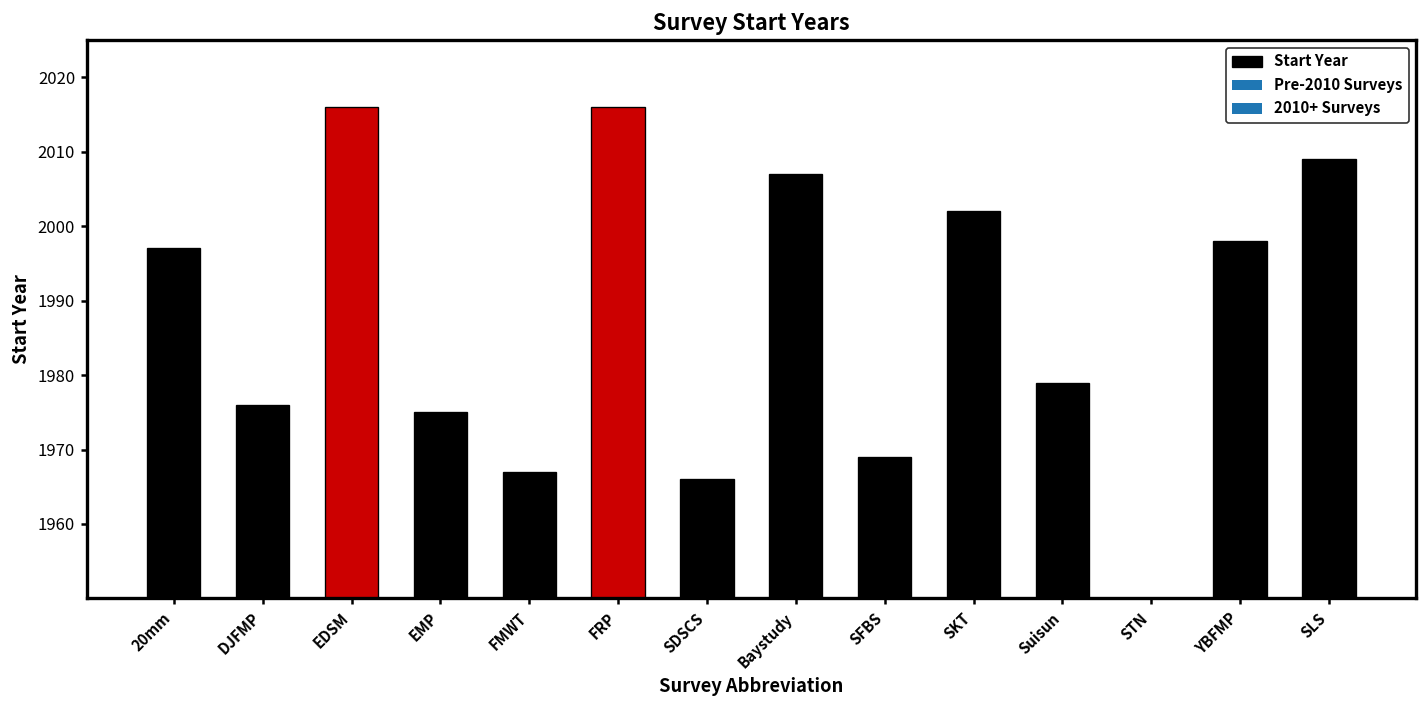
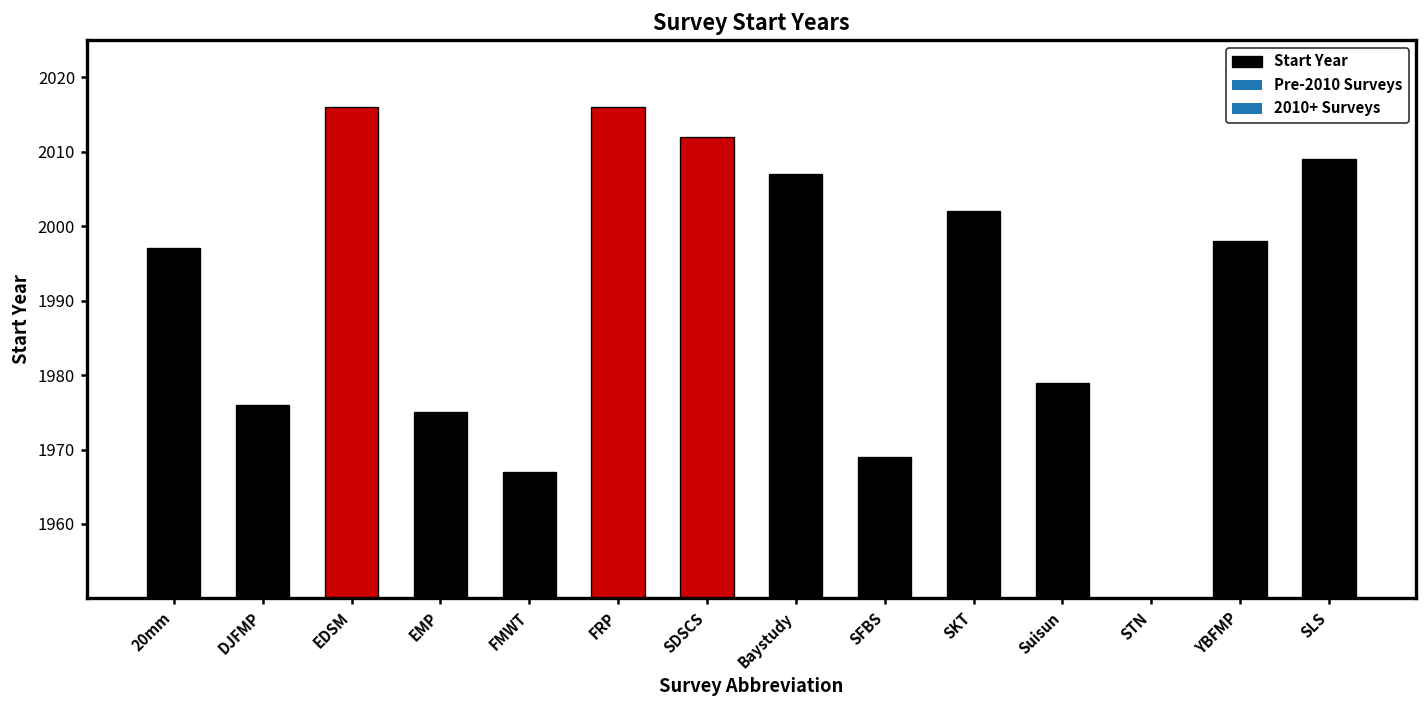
SDSCS: 1966 -> 2012
